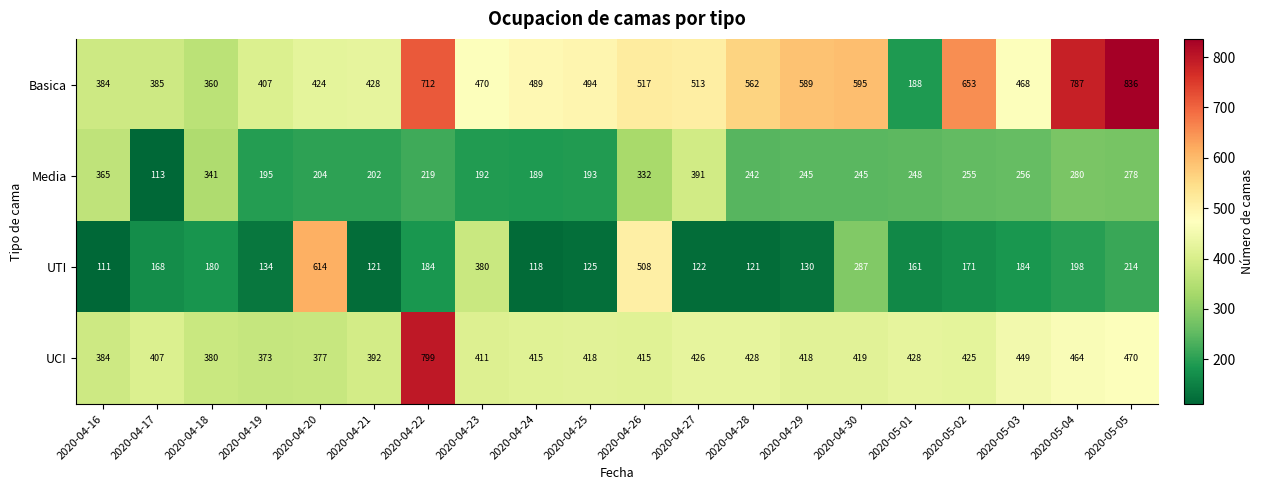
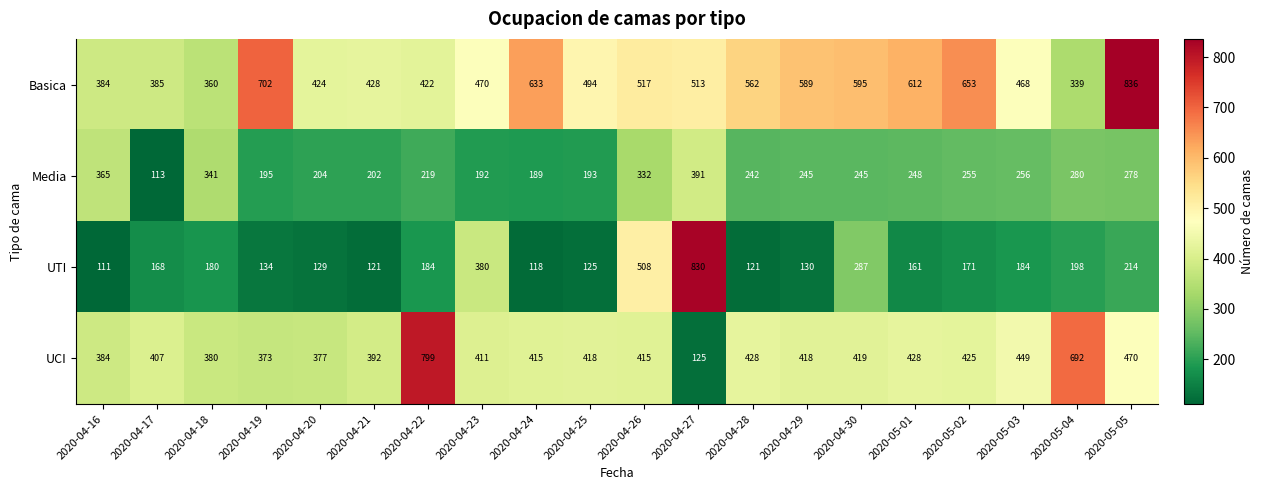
Basica, 2020-04-19: 407 -> 702
Basica, 2020-04-22: 712 -> 422
Basica, 2020-04-24: 489 -> 633
Basica, 2020-05-01: 188 -> 612
Basica, 2020-05-04: 787 -> 339
UTI, 2020-04-20: 614 -> 129
UTI, 2020-04-27: 122 -> 830
UCI, 2020-04-27: 426 -> 125
UCI, 2020-05-04: 464 -> 692
